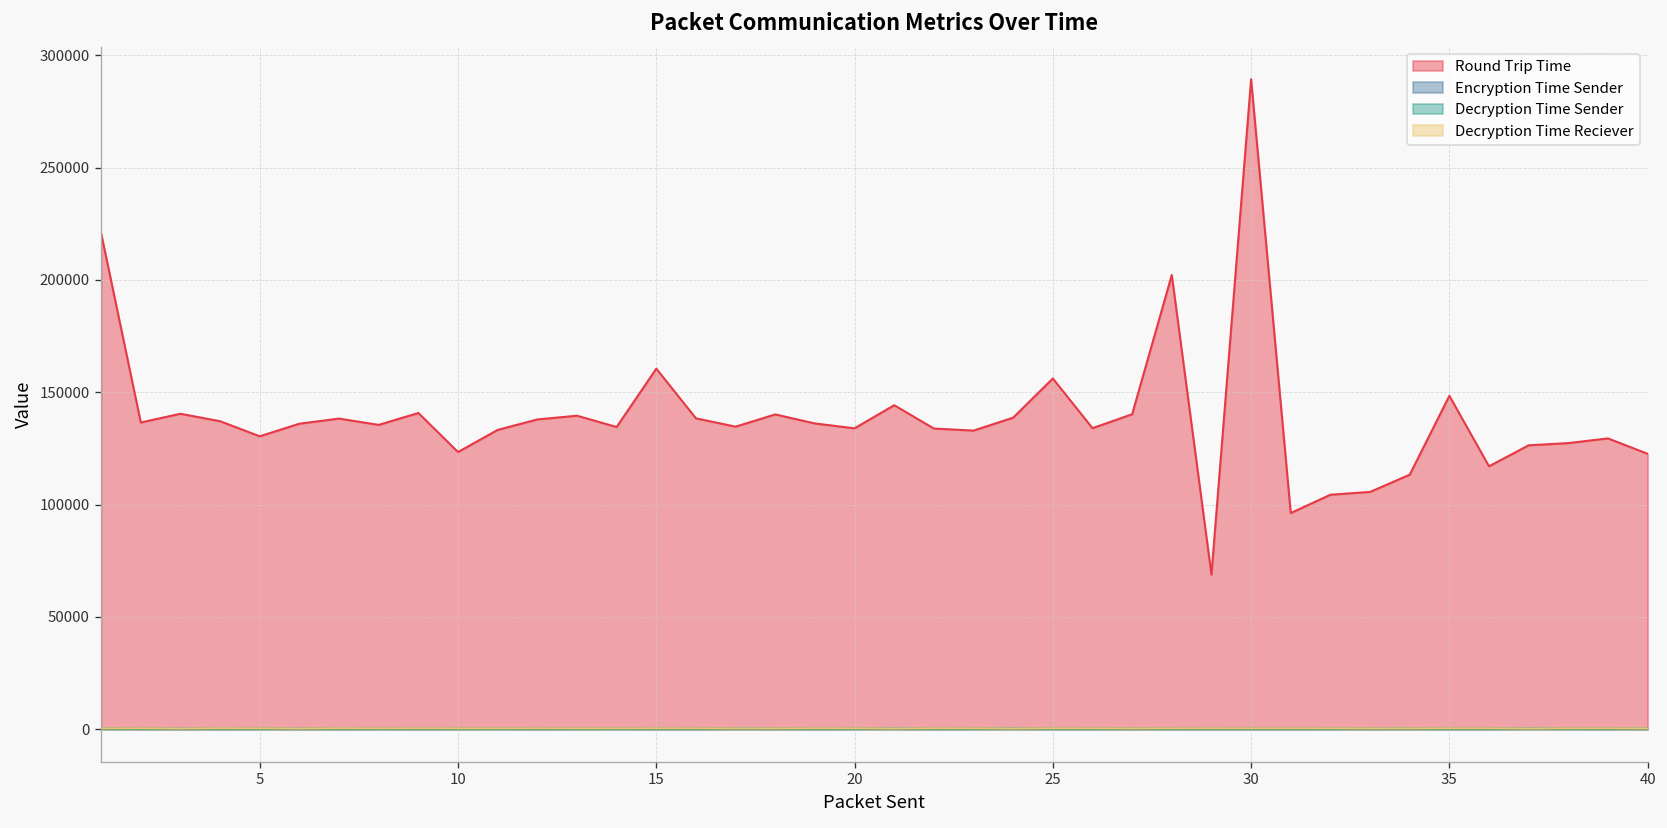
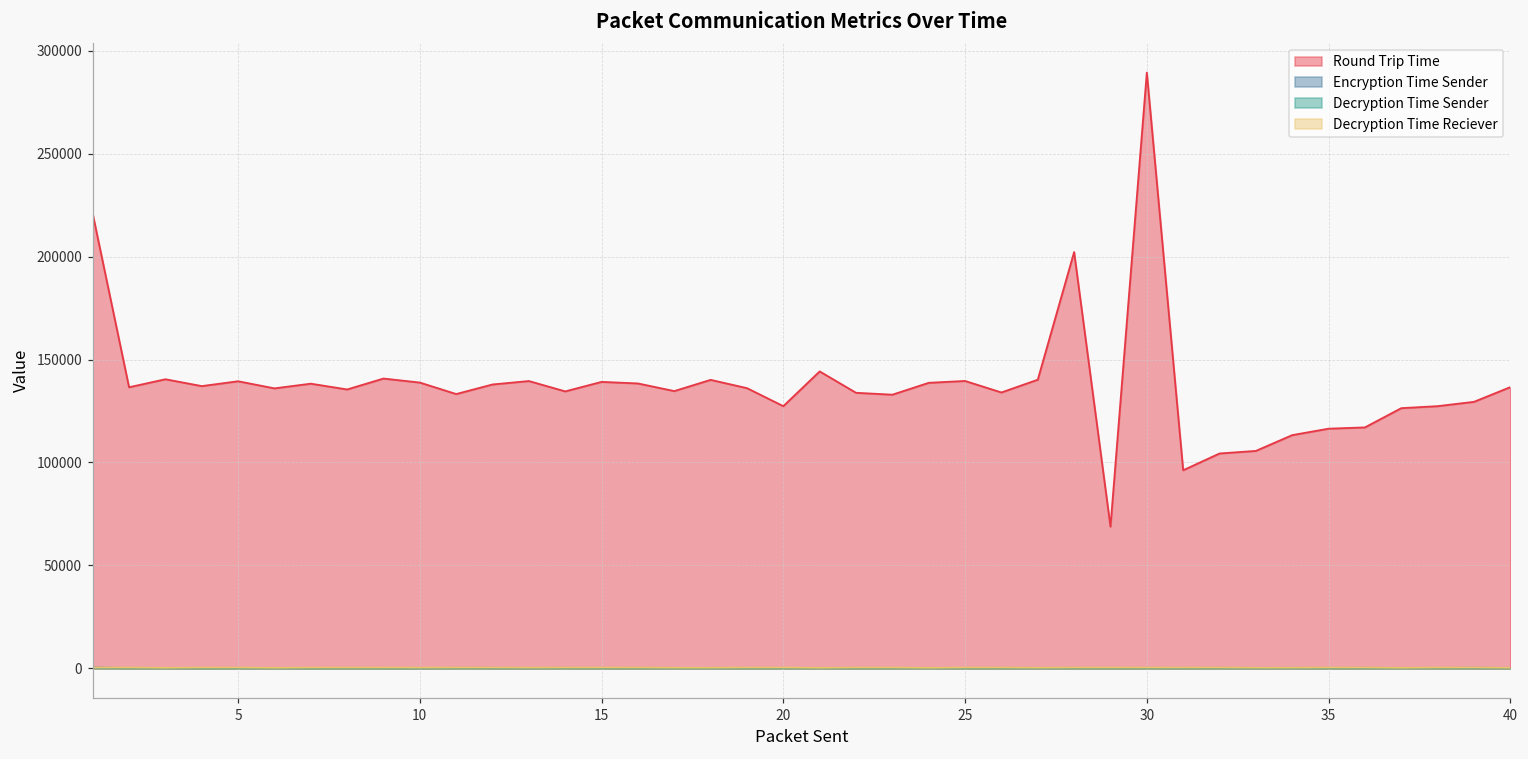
Round Trip Time, 5: 130000 -> 139000
Round Trip Time, 10: 123000 -> 139000
Round Trip Time, 15: 161000 -> 139000
Round Trip Time, 20: 134000 -> 127000
Round Trip Time, 25: 156000 -> 140000
Round Trip Time, 35: 148000 -> 116000
Round Trip Time, 40: 123000 -> 137000
